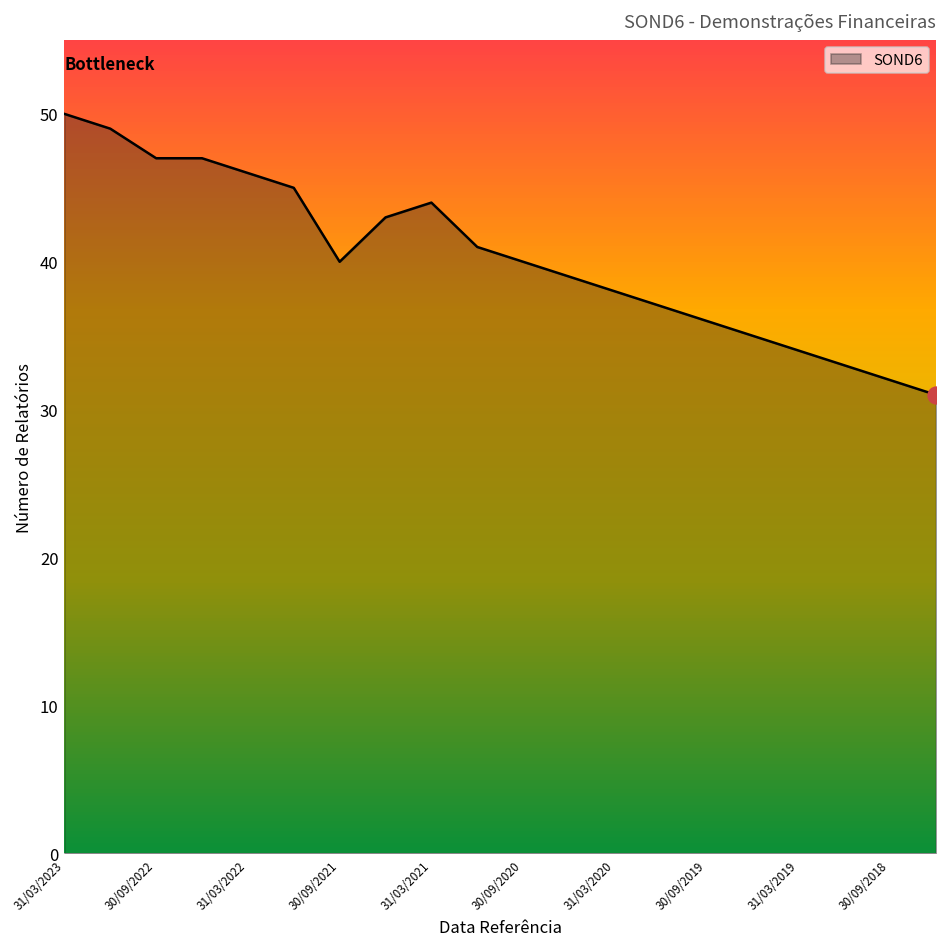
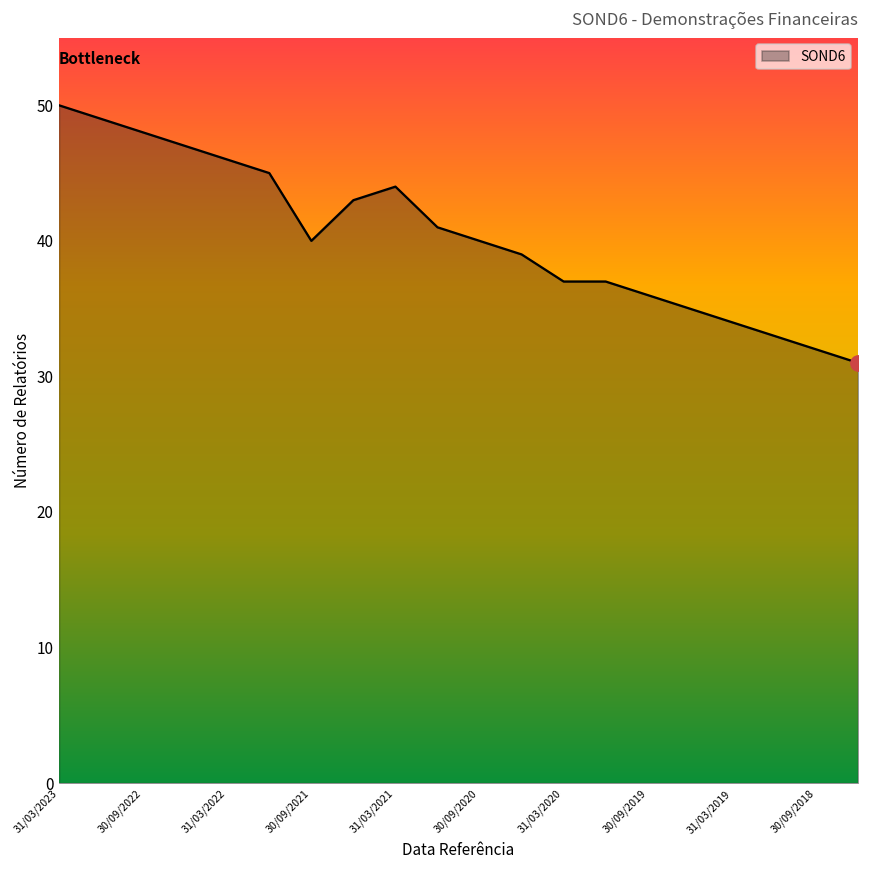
SOND6, 30/09/2022: 47 -> 48
SOND6, 31/03/2020: 38 -> 37
